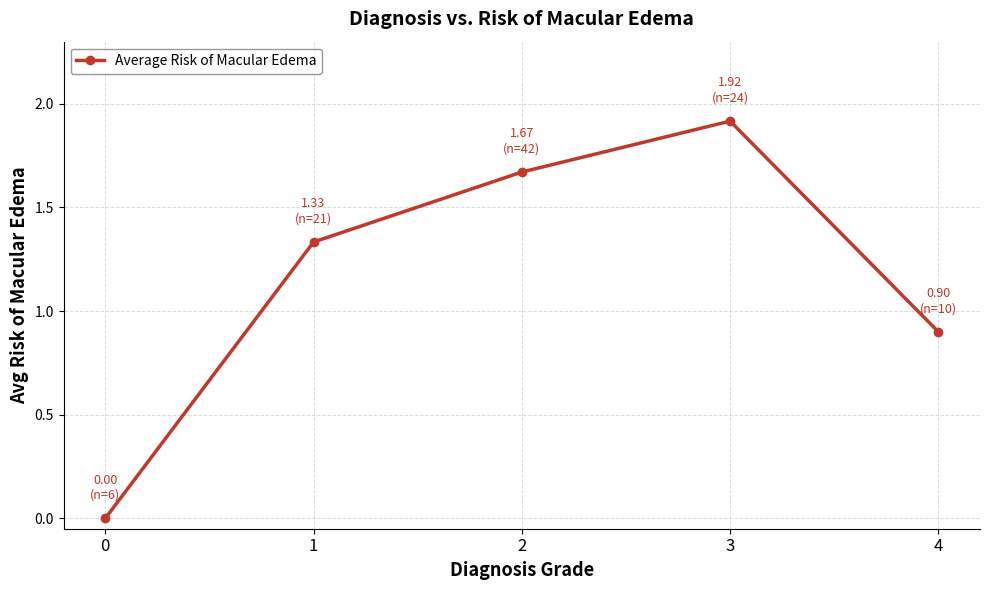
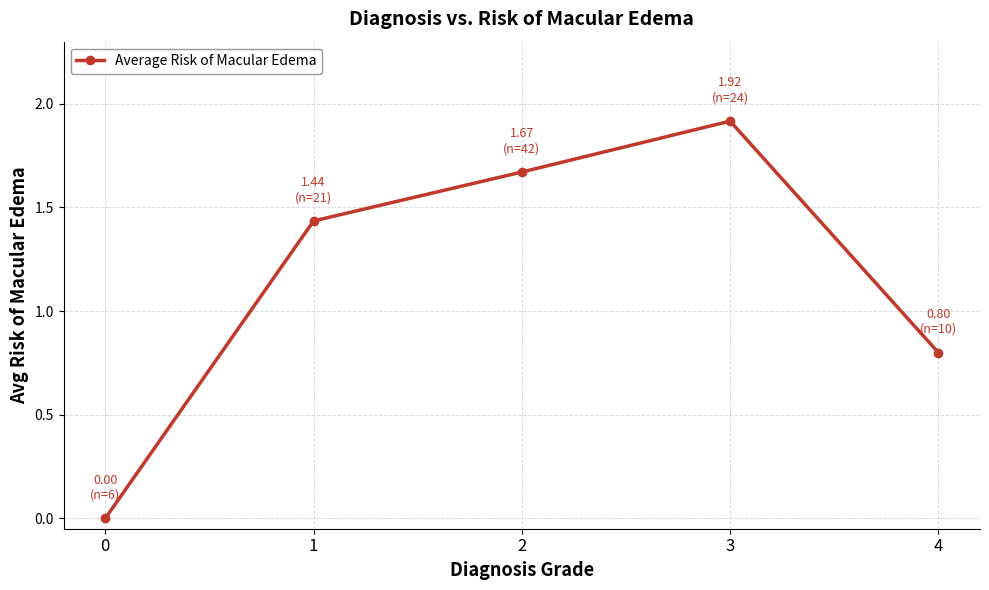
1: 1.33 -> 1.44
4: 0.90 -> 0.80
